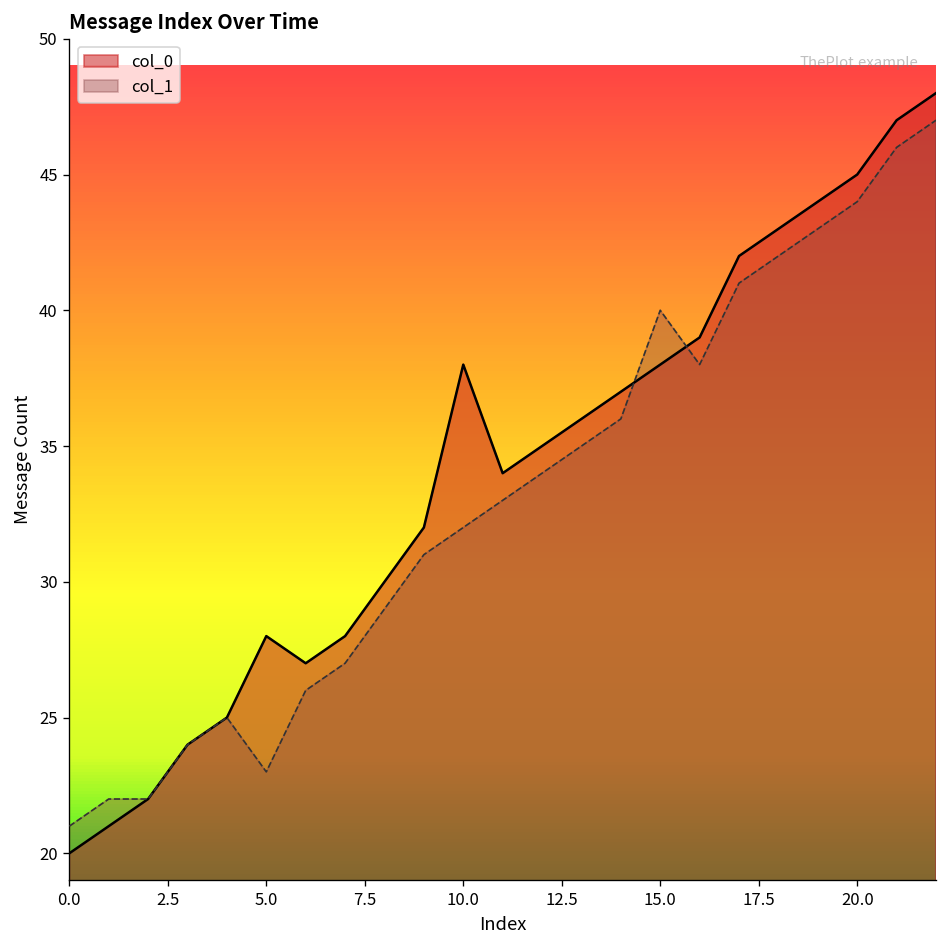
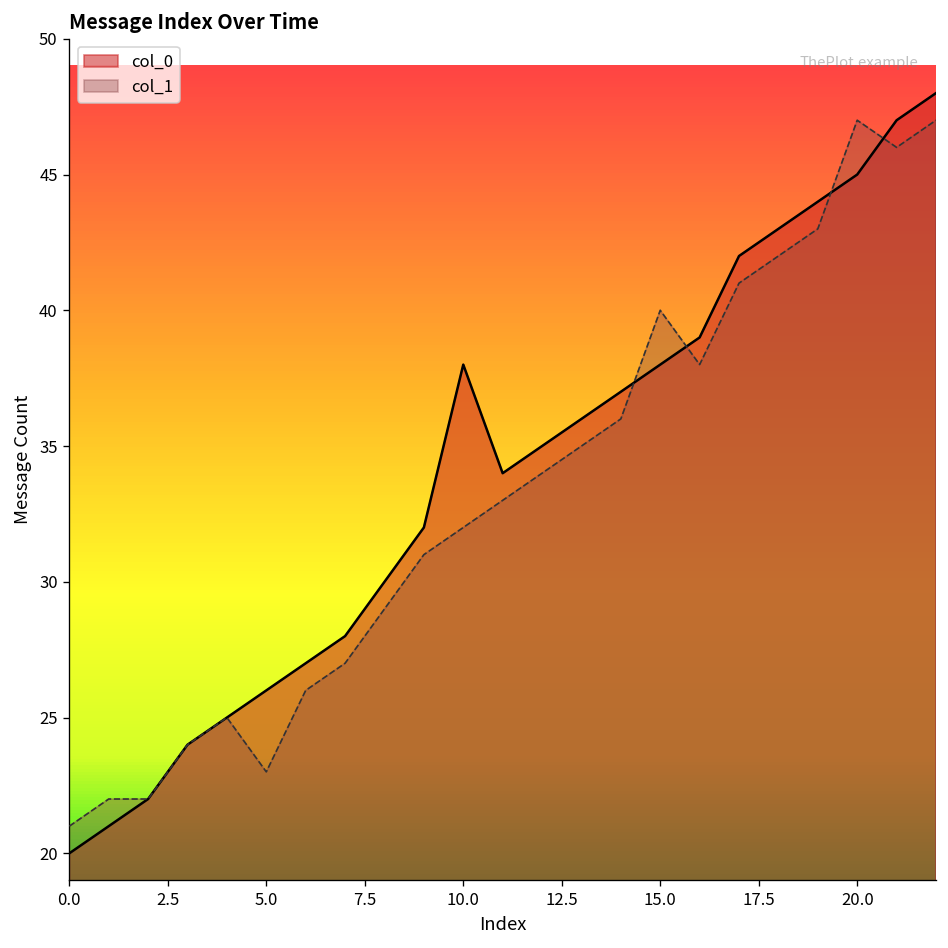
col_0, 5.0: 28 -> 26
col_1, 20.0: 44 -> 47
